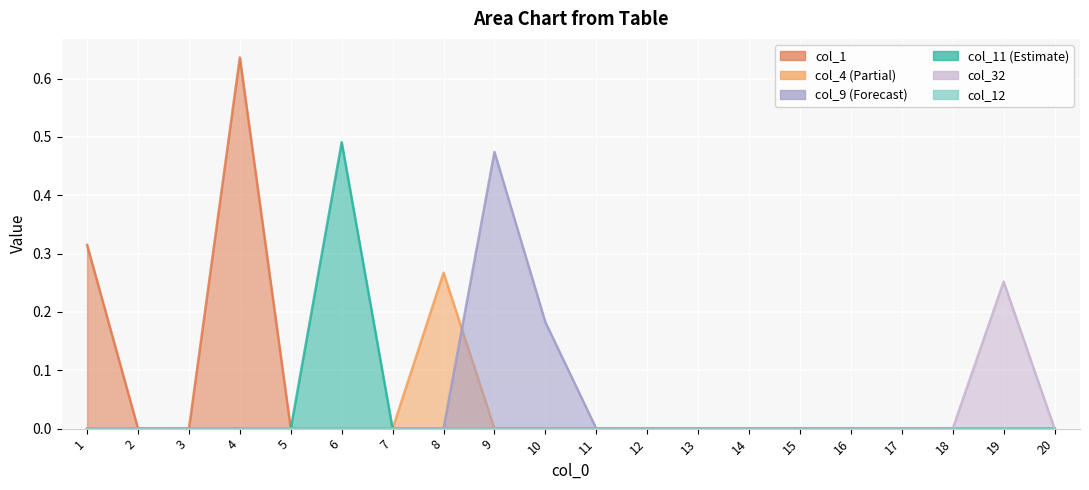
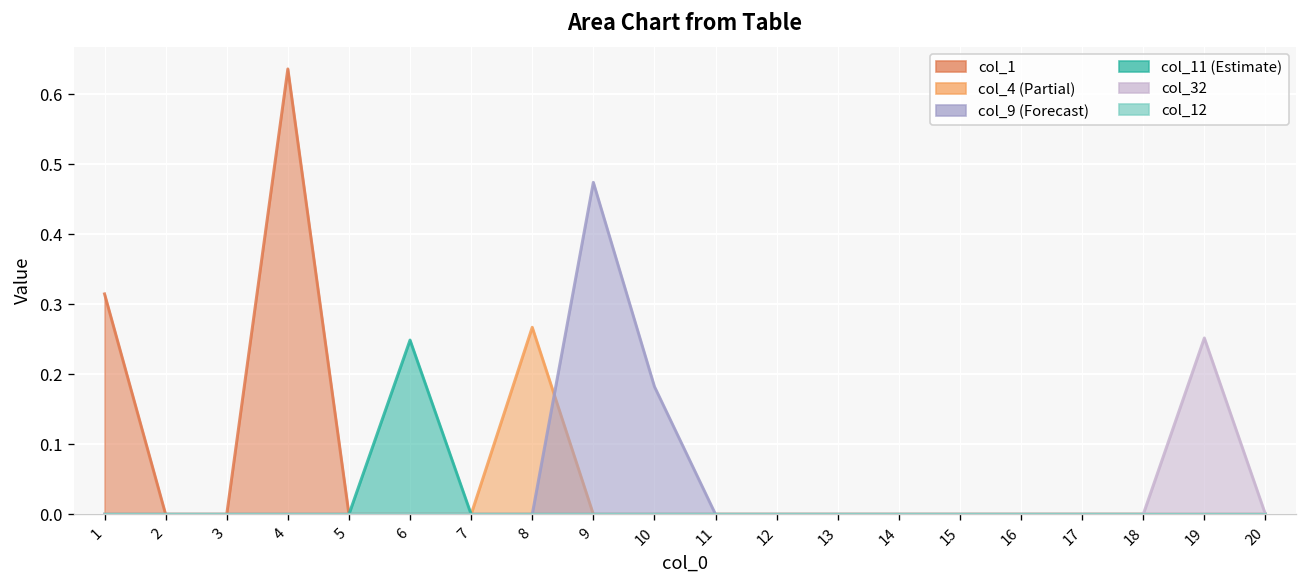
col_11 (Estimate), 6: 0.49 -> 0.25
